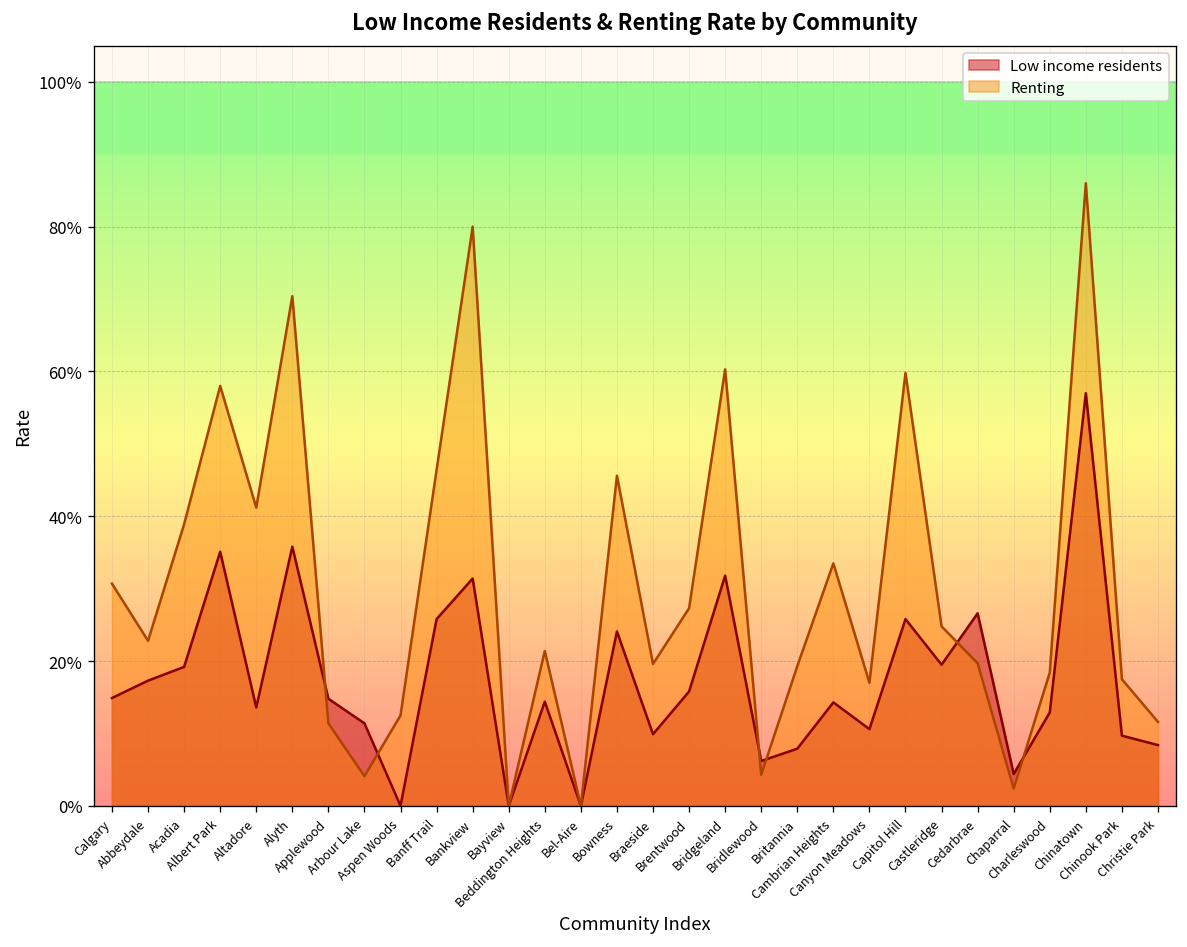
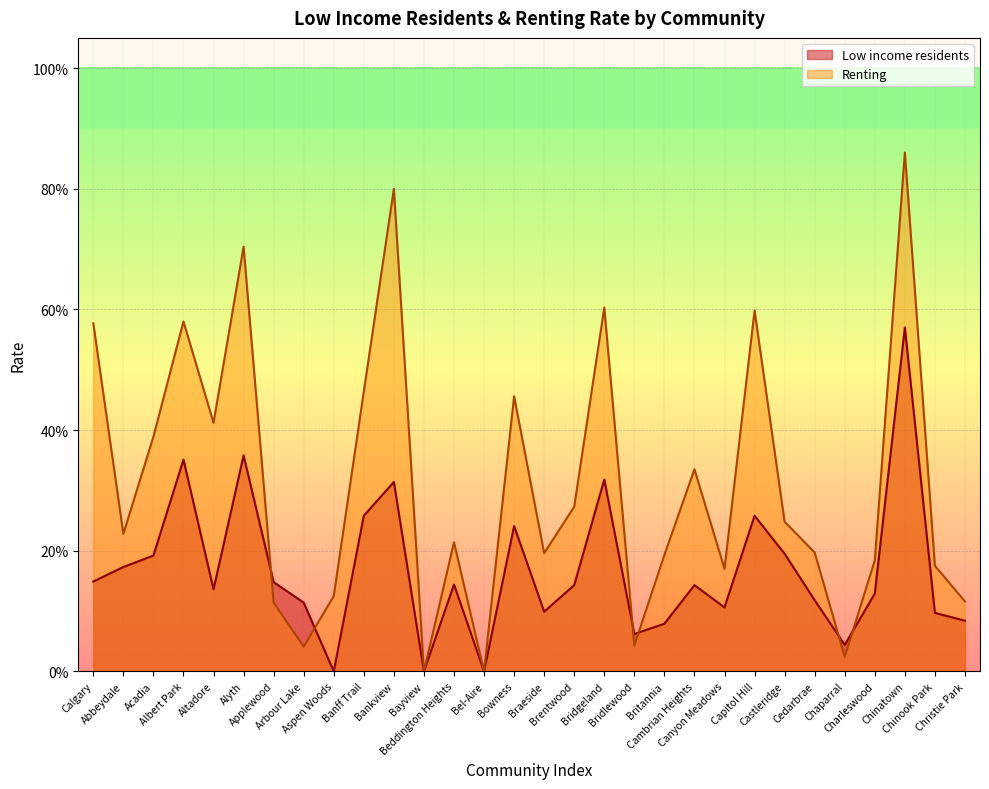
Renting, Calgary: 31% -> 58%
Low income residents, Brentwood: 16% -> 14%
Low income residents, Cedarbrae: 27% -> 12%
